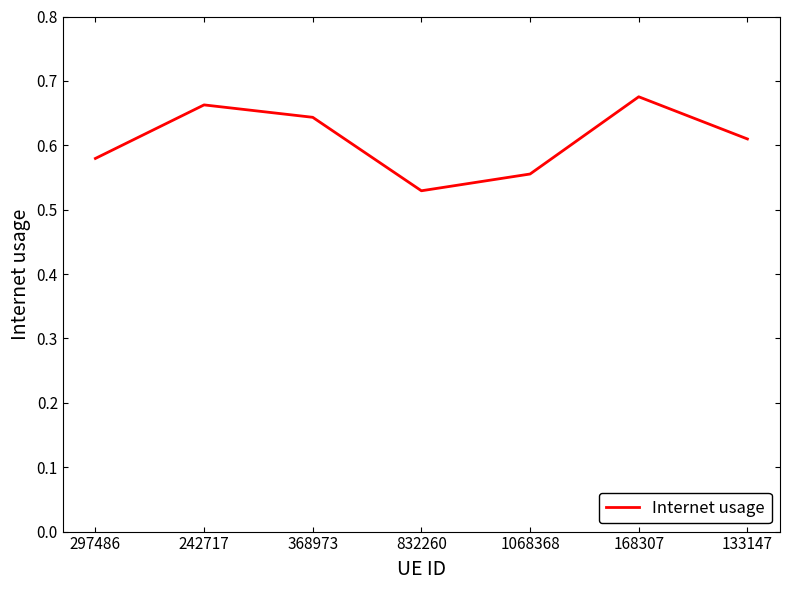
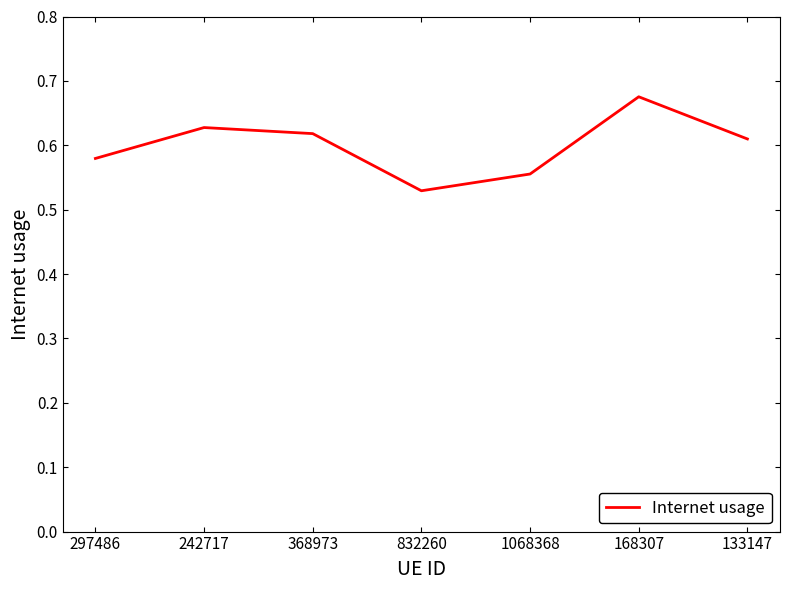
242717: 0.66 -> 0.63
368973: 0.64 -> 0.62
